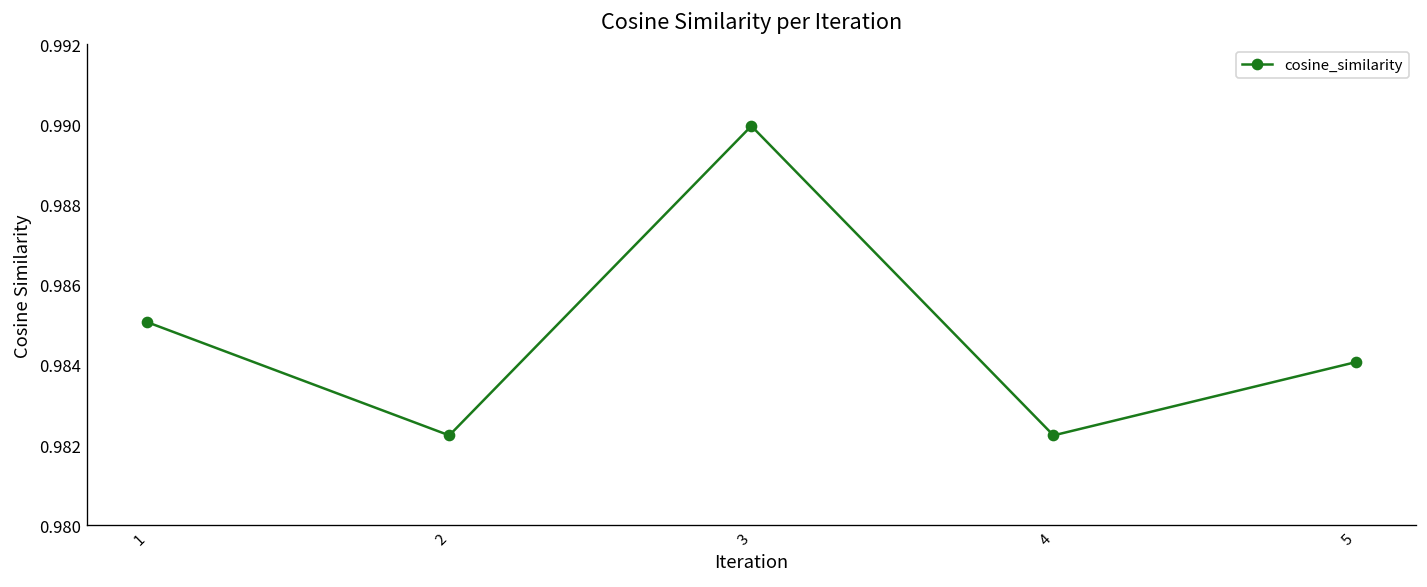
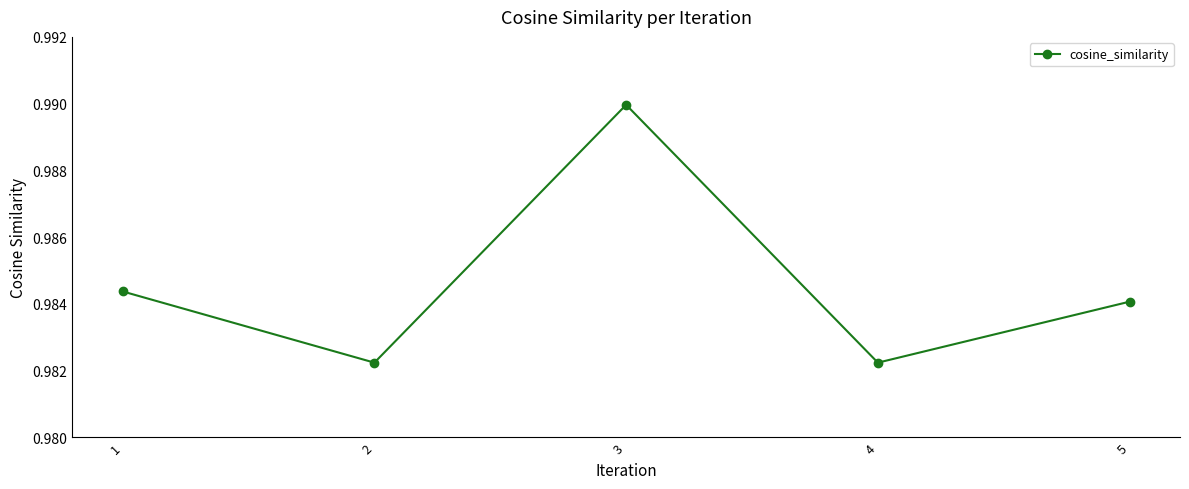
1: 0.9851 -> 0.9844
